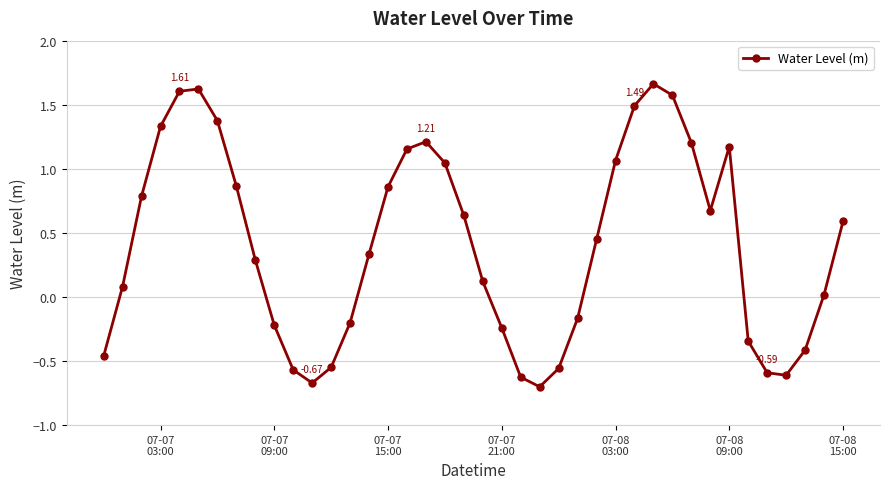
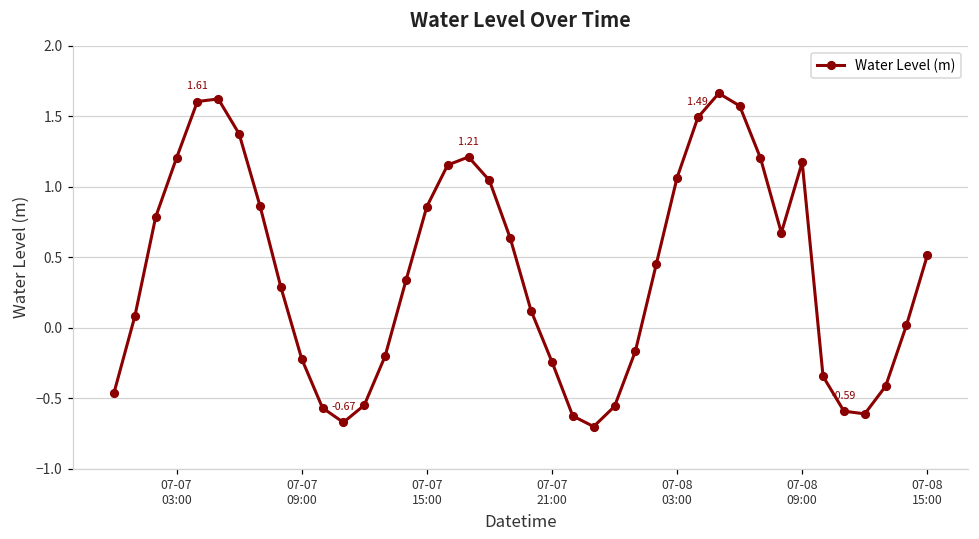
07-07 03:00: 1.33 -> 1.20
07-08 15:00: 0.59 -> 0.51
